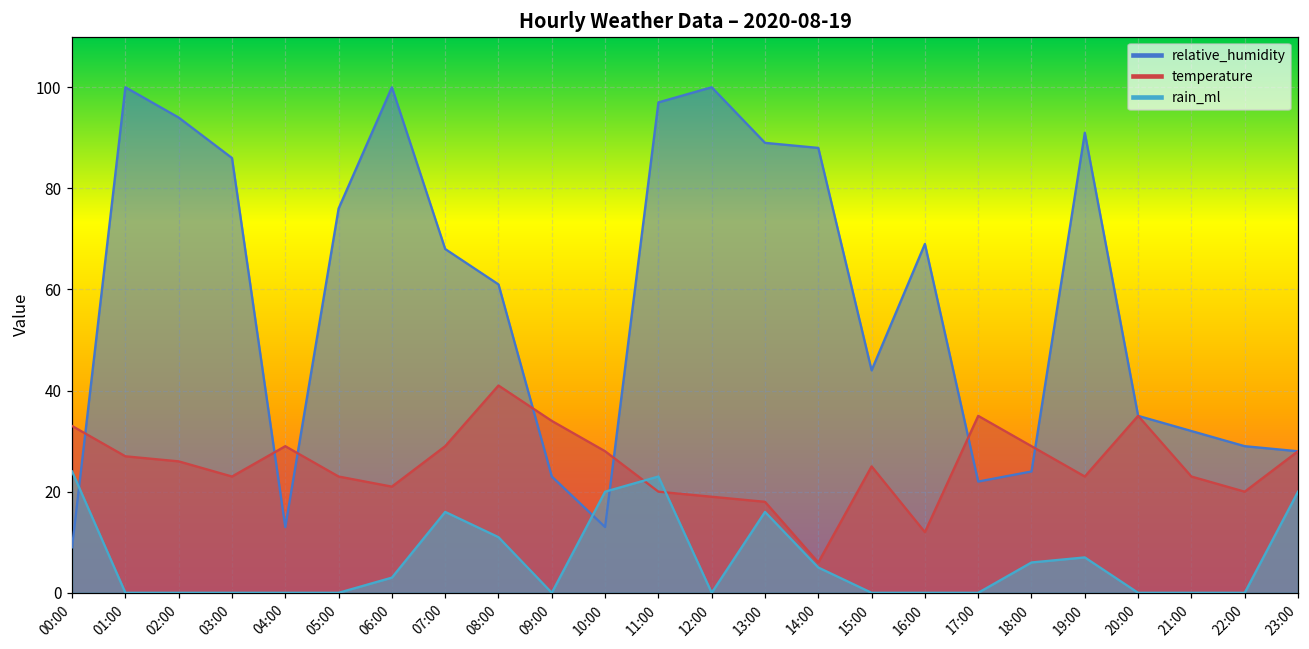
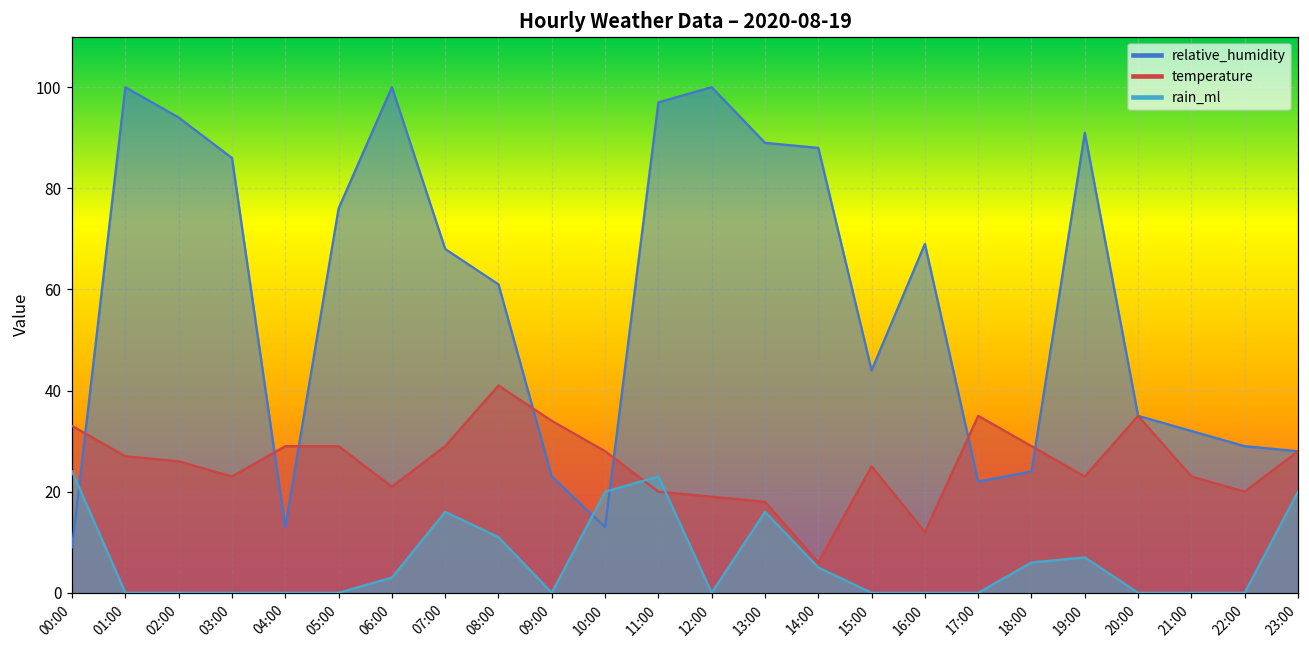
temperature, 05:00: 23 -> 29
